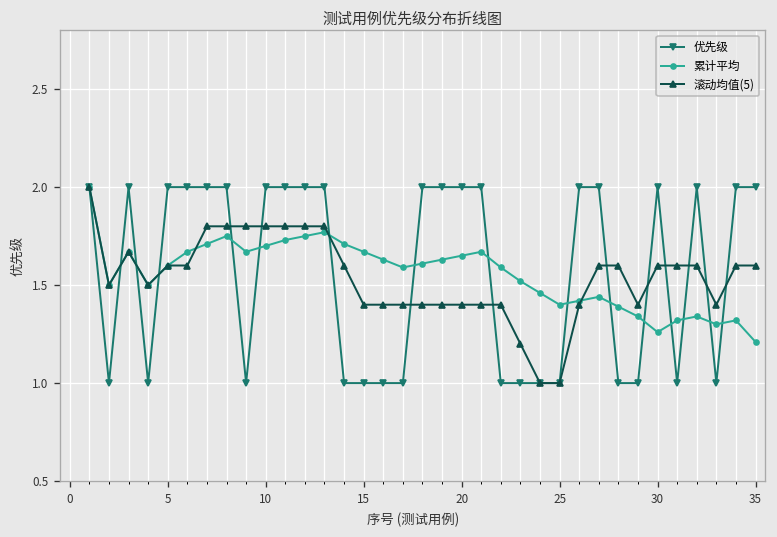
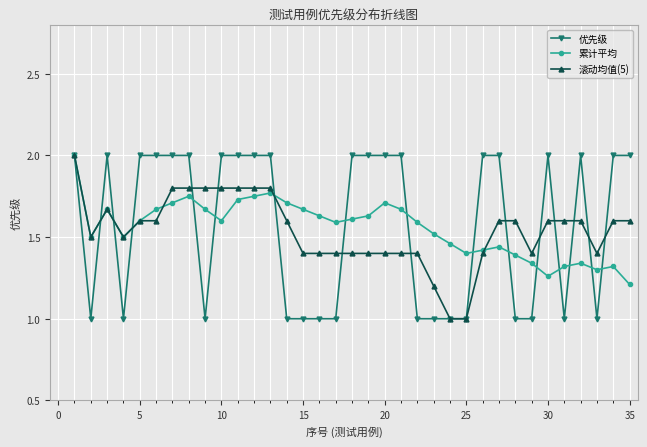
累计平均, 10: 1.7 -> 1.6
累计平均, 20: 1.65 -> 1.71
